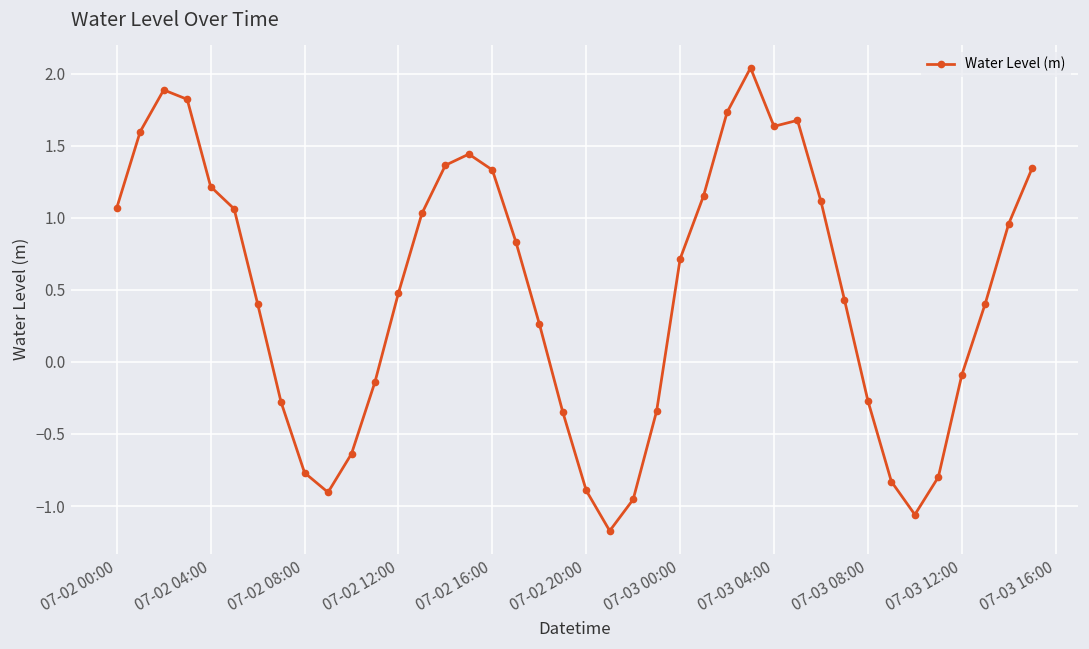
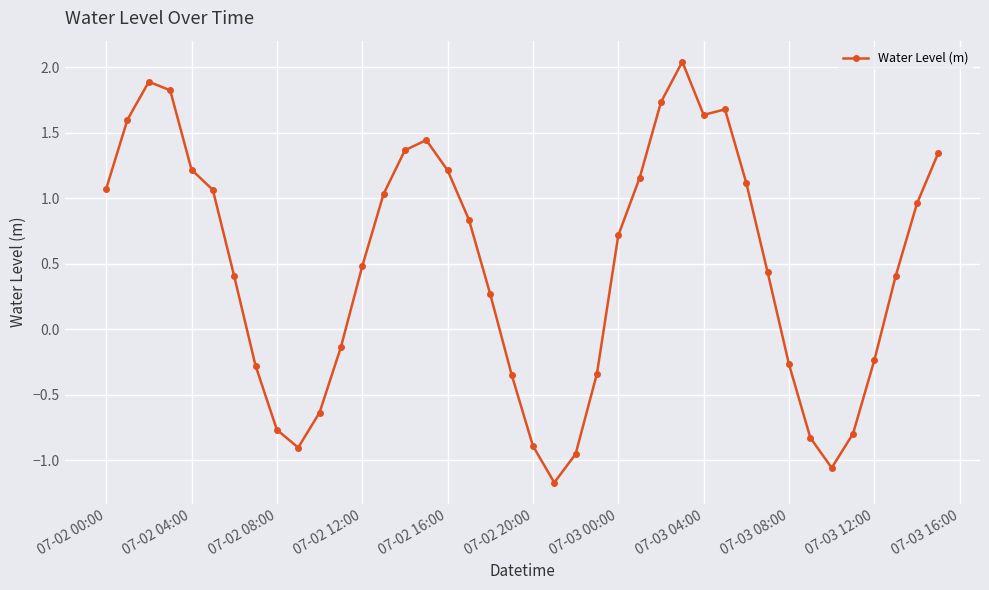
07-02 16:00: 1.33 -> 1.21
07-03 12:00: -0.09 -> -0.24
